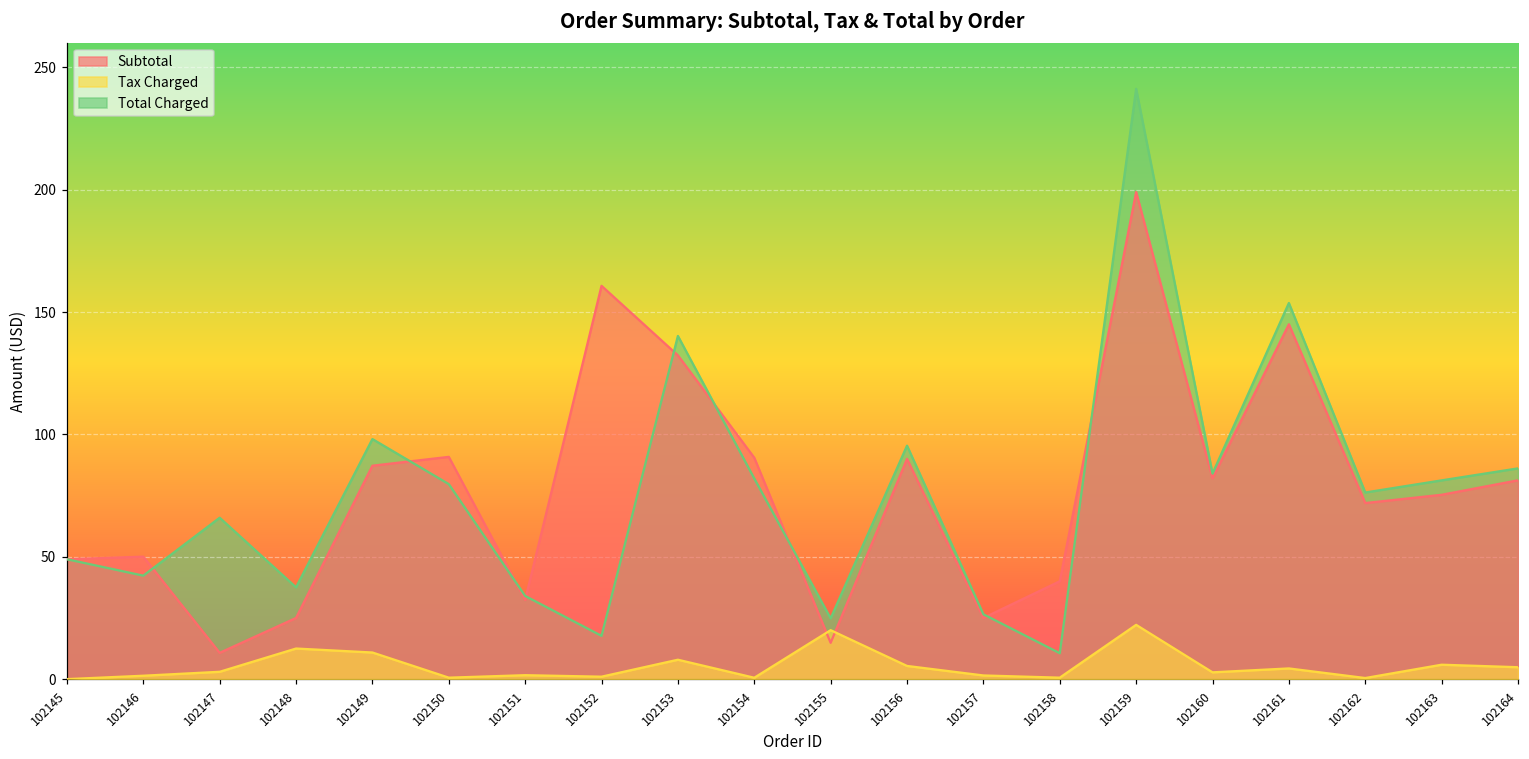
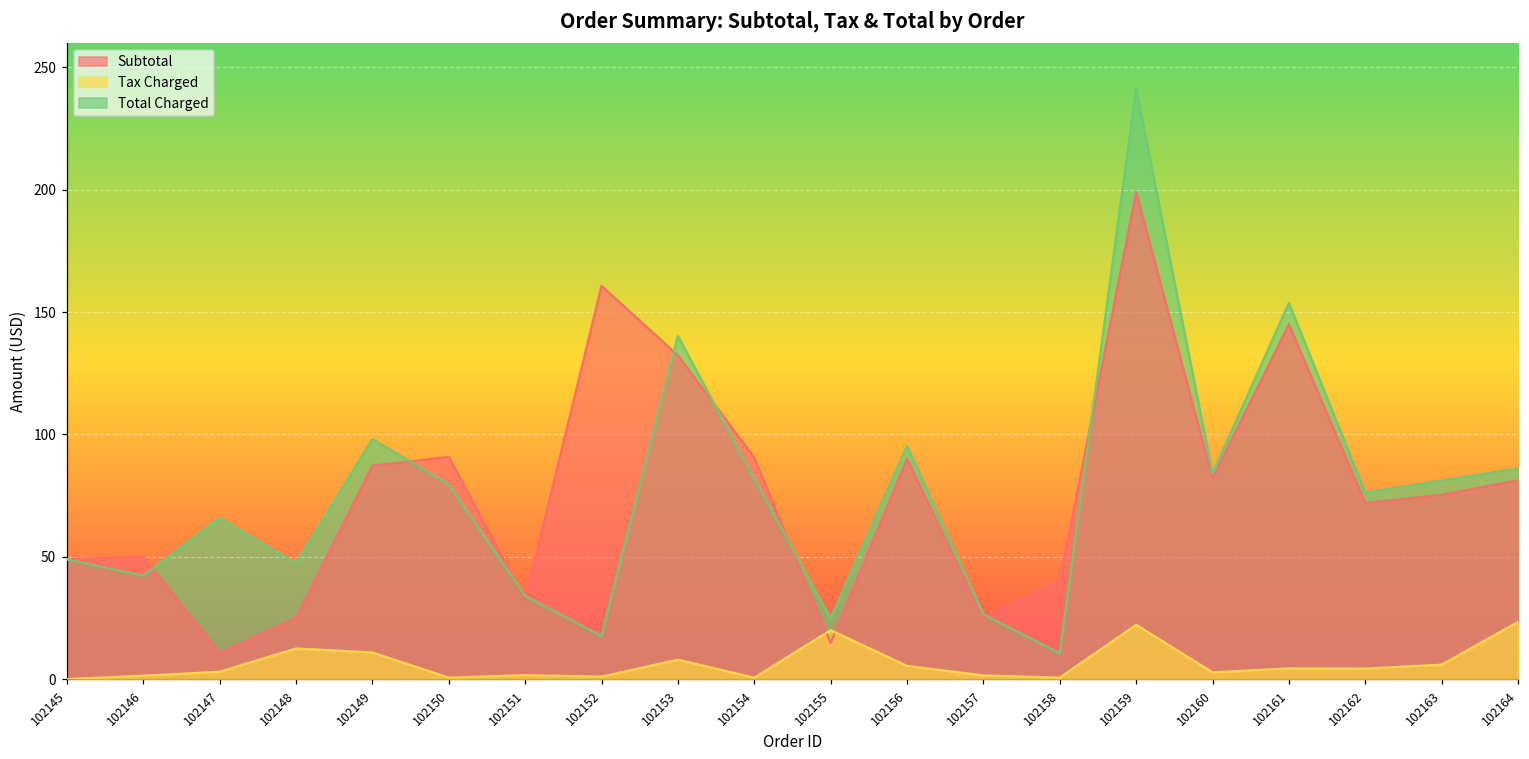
Total Charged, 102148: 38 -> 48
Tax Charged, 102162: 0 -> 4
Tax Charged, 102164: 5 -> 23
